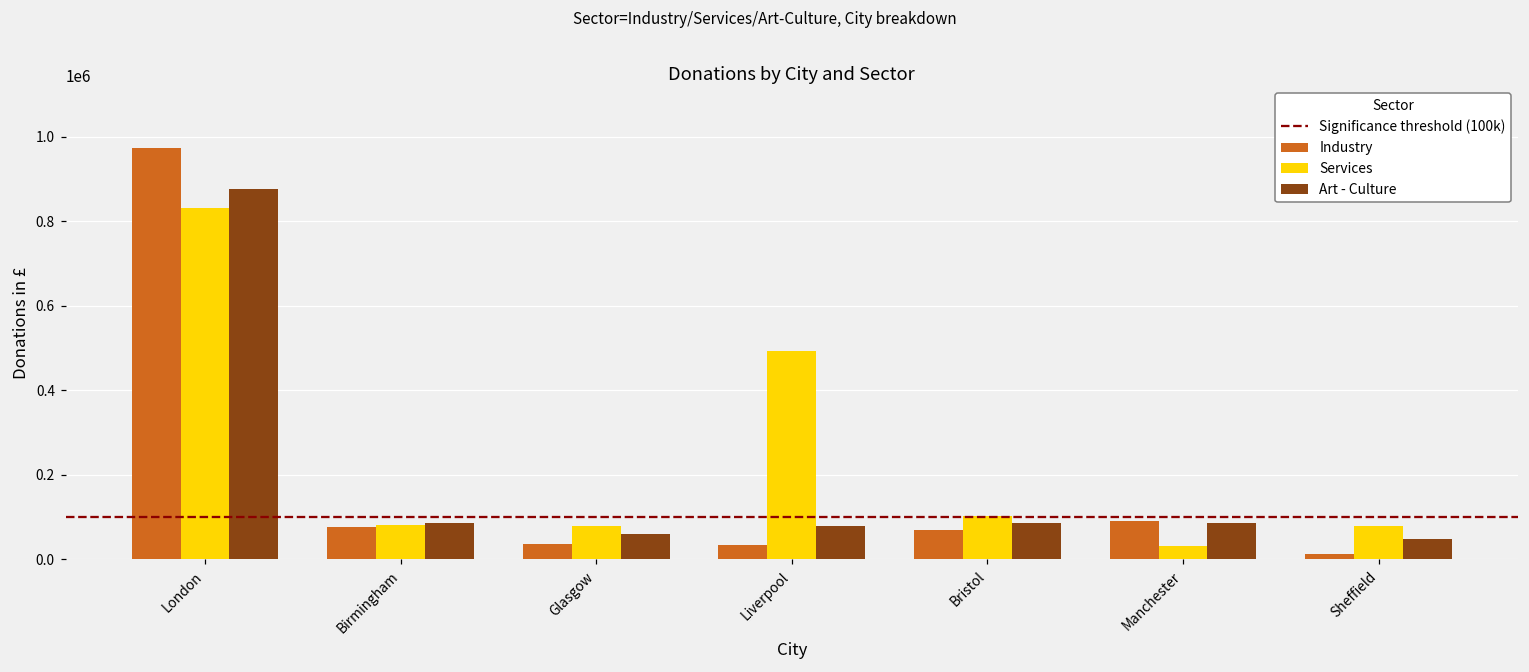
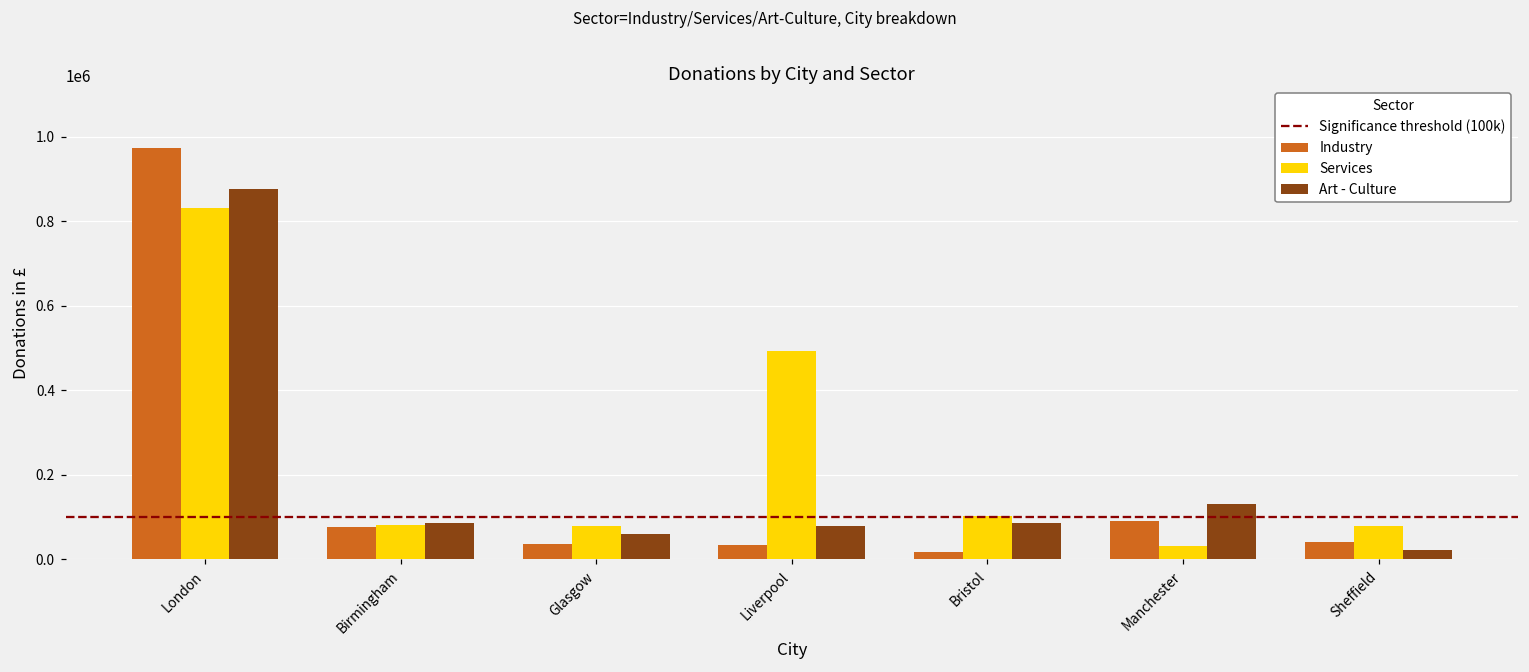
Industry, Bristol: 70000 -> 20000
Art - Culture, Manchester: 90000 -> 130000
Industry, Sheffield: 10000 -> 40000
Art - Culture, Sheffield: 50000 -> 20000
